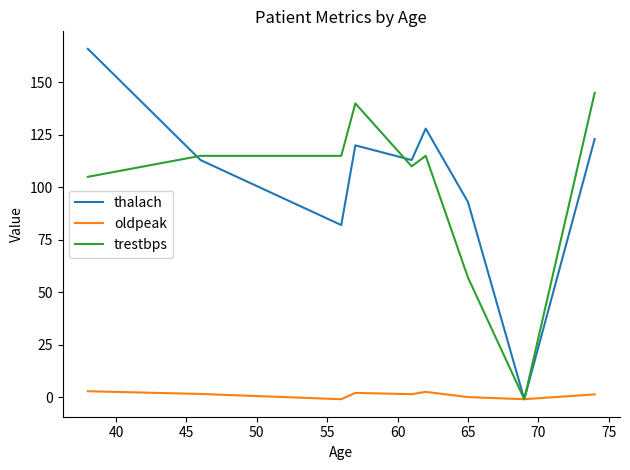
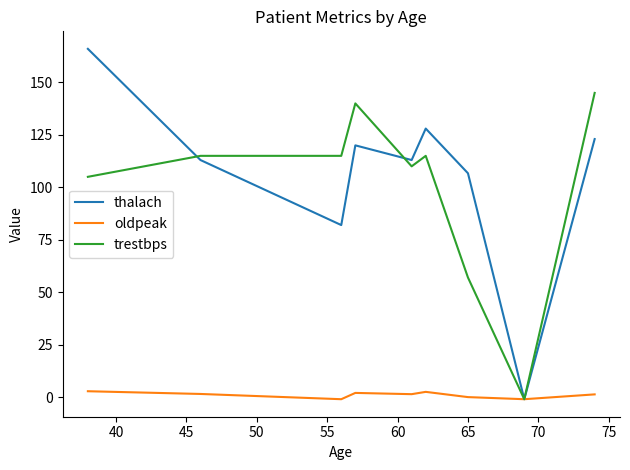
thalach, 65: 93 -> 107
